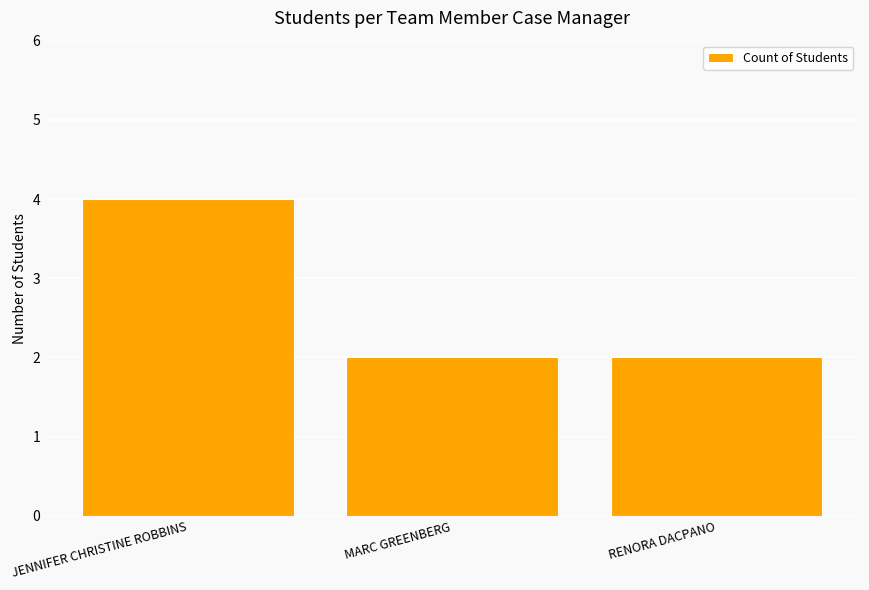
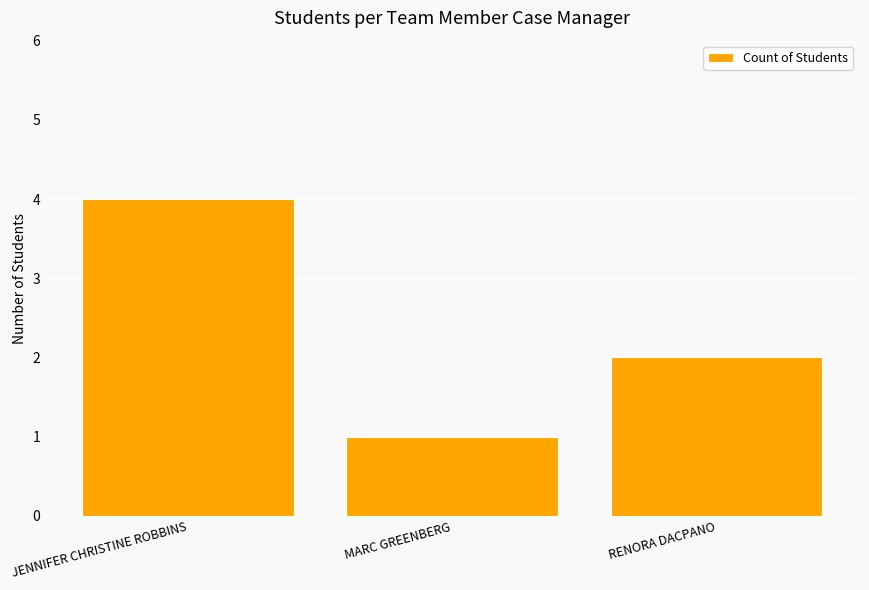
MARC GREENBERG: 2 -> 1
